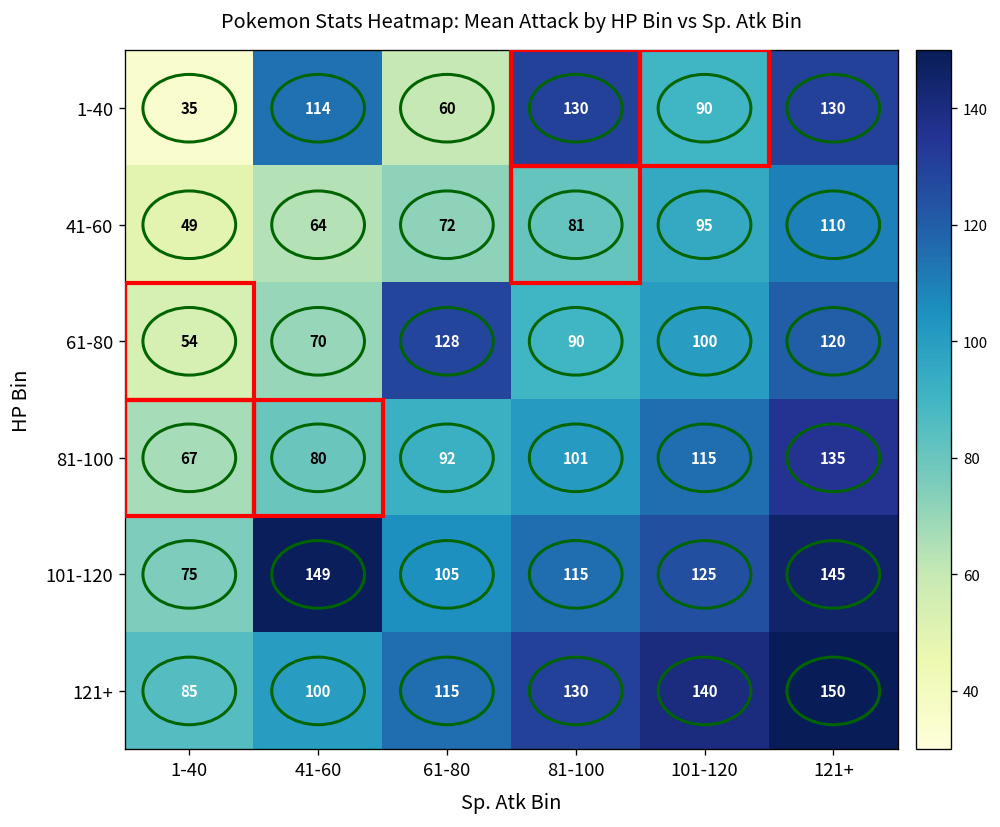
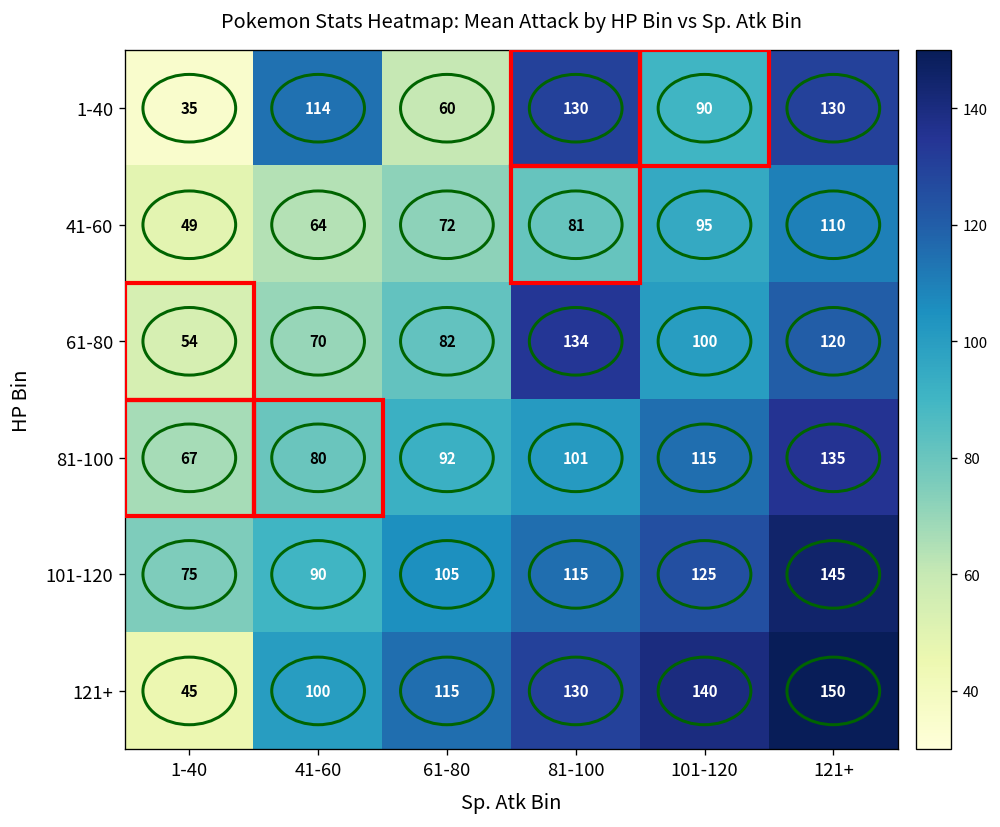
61-80, 61-80: 128 -> 82
61-80, 81-100: 90 -> 134
101-120, 41-60: 149 -> 90
121+, 1-40: 85 -> 45
